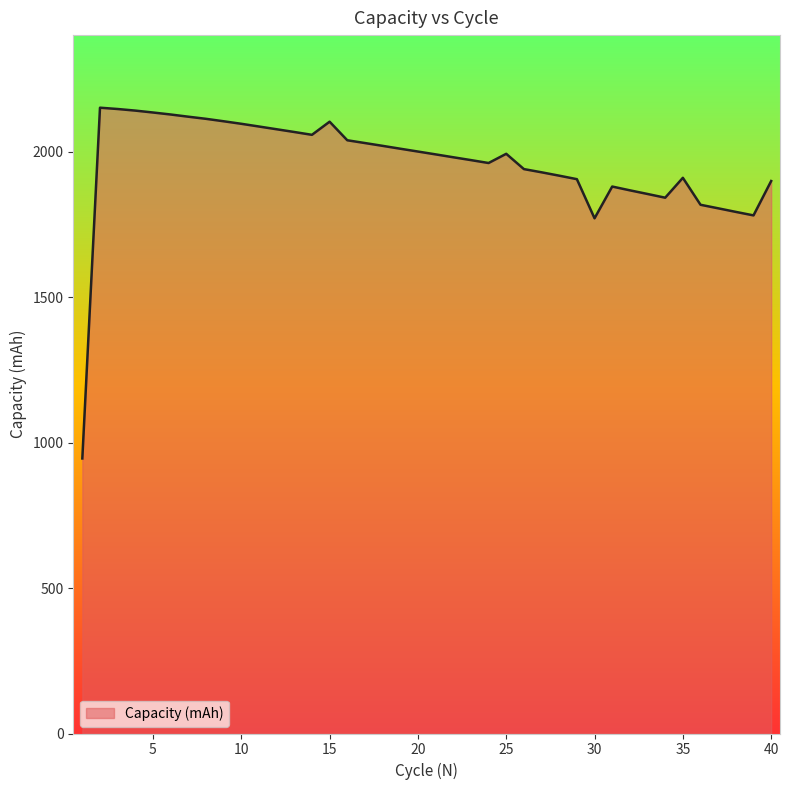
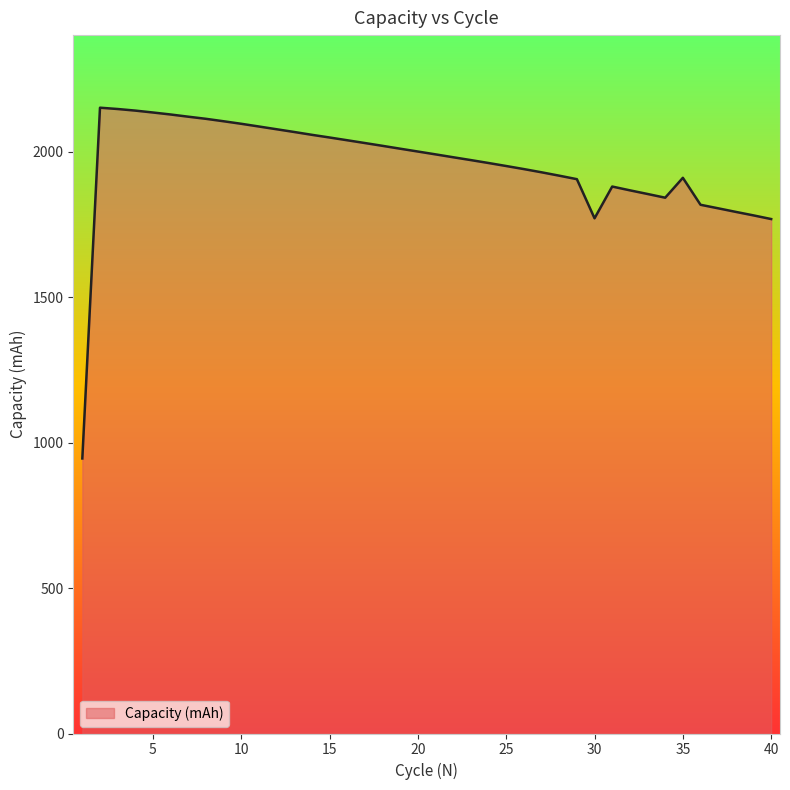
15: 2100 -> 2050
25: 1990 -> 1950
40: 1900 -> 1770
